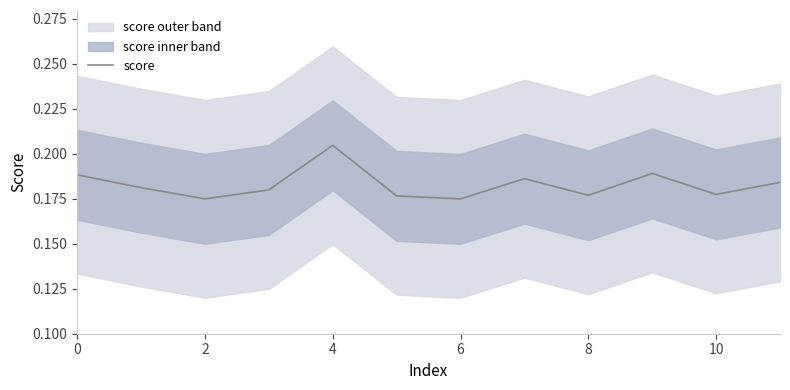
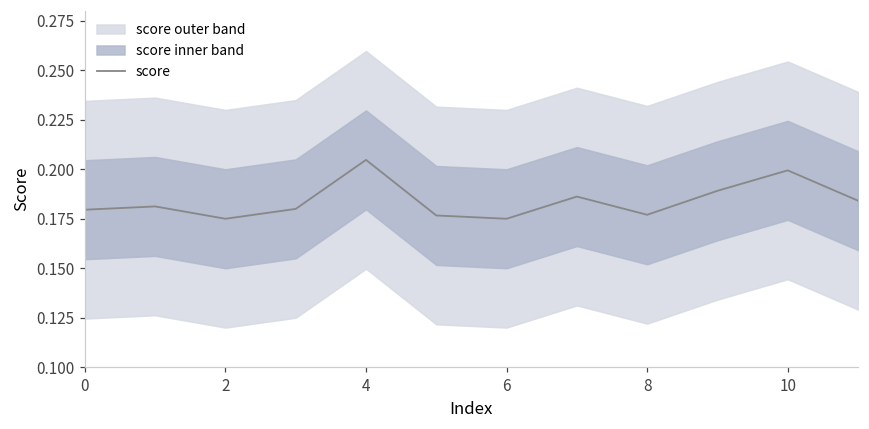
score, 0: 0.188 -> 0.180
score, 10: 0.177 -> 0.199
